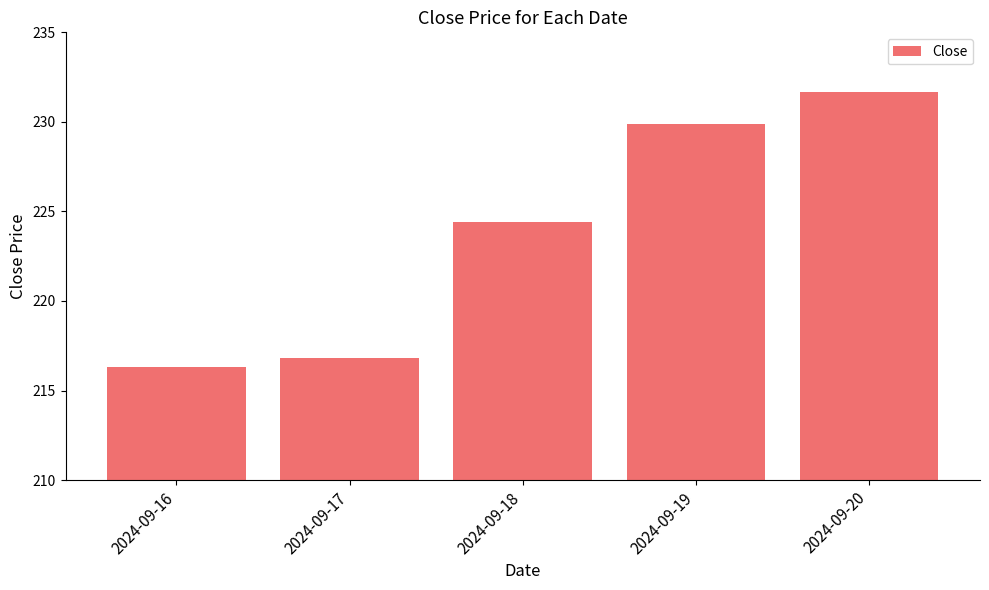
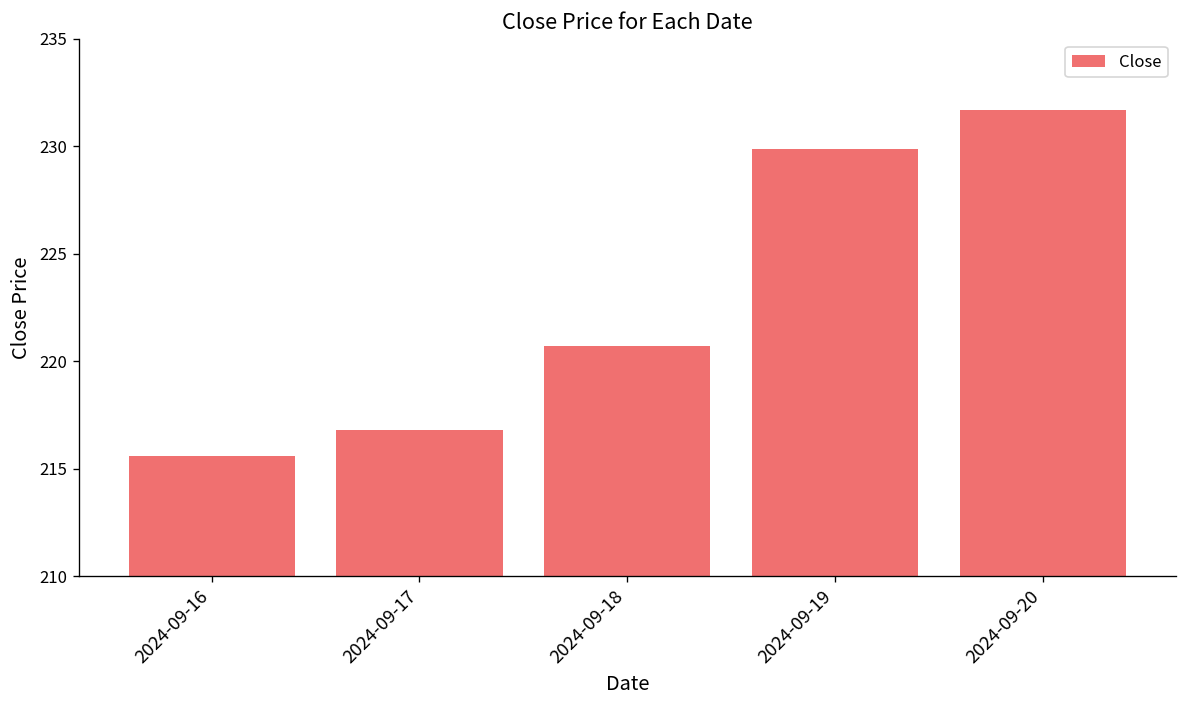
2024-09-16: 216.3 -> 215.6
2024-09-18: 224.4 -> 220.7
